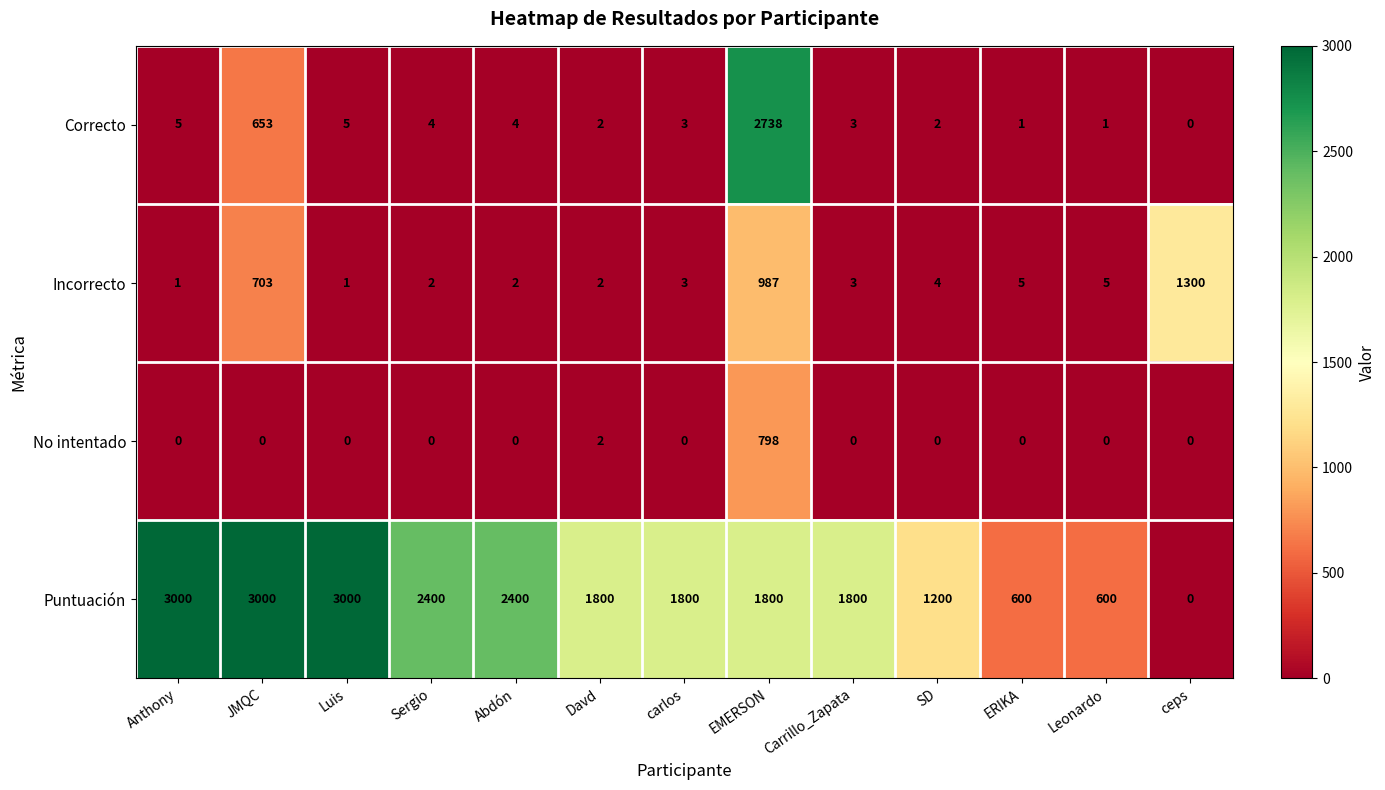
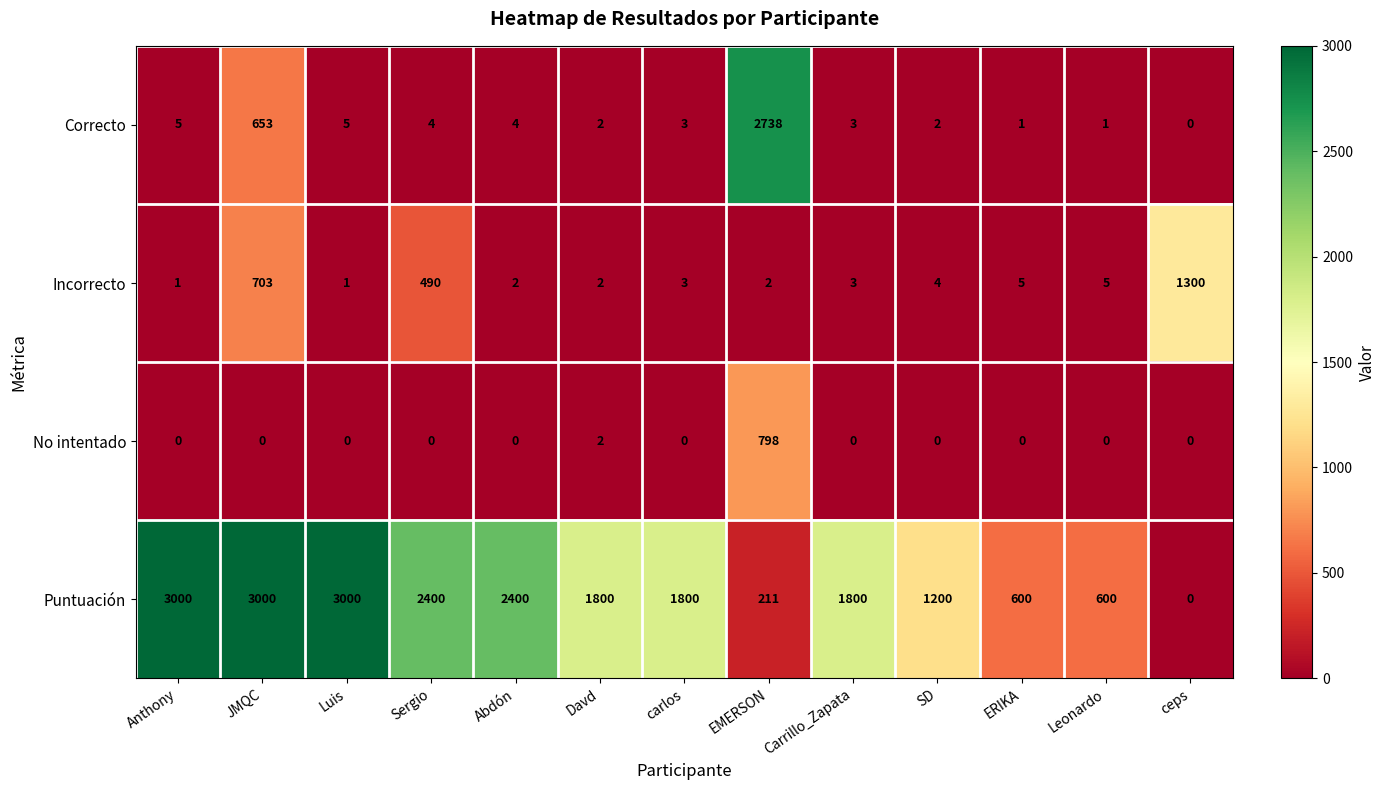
Incorrecto, Sergio: 2 -> 490
Incorrecto, EMERSON: 987 -> 2
Puntuación, EMERSON: 1800 -> 211
